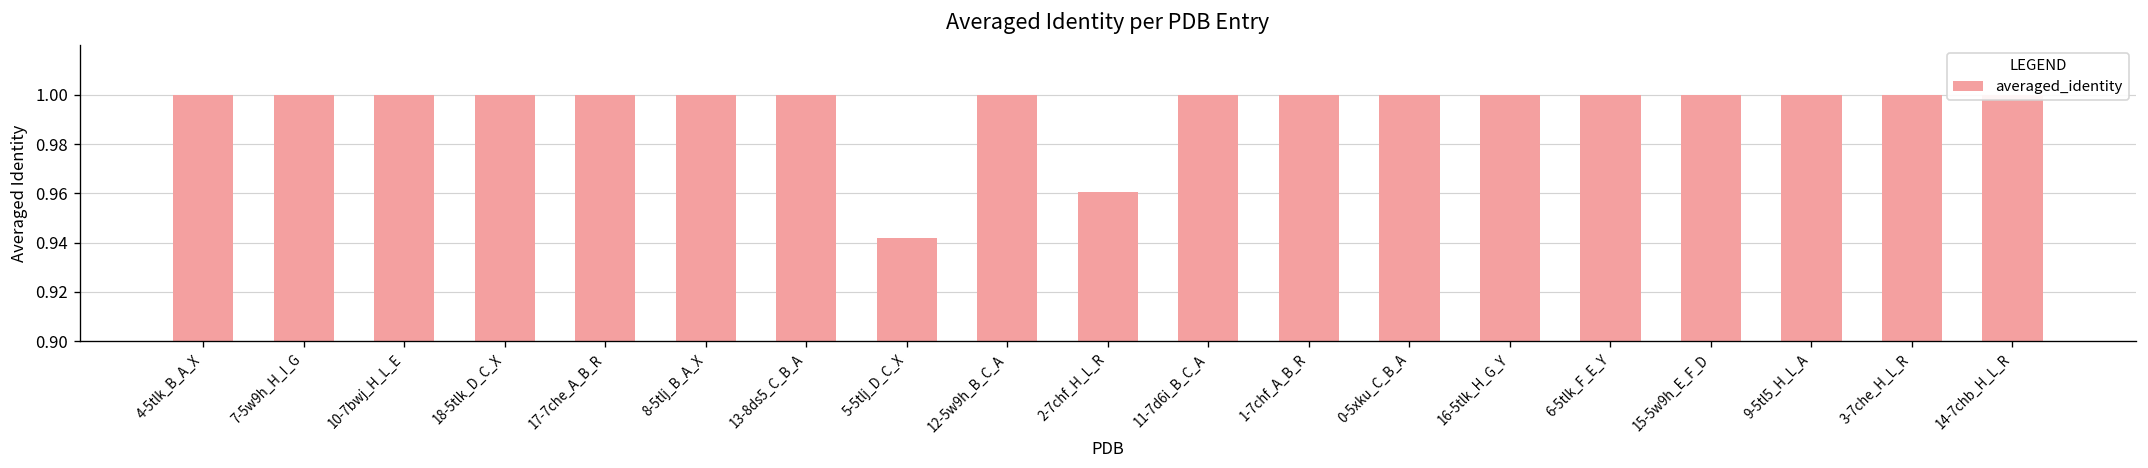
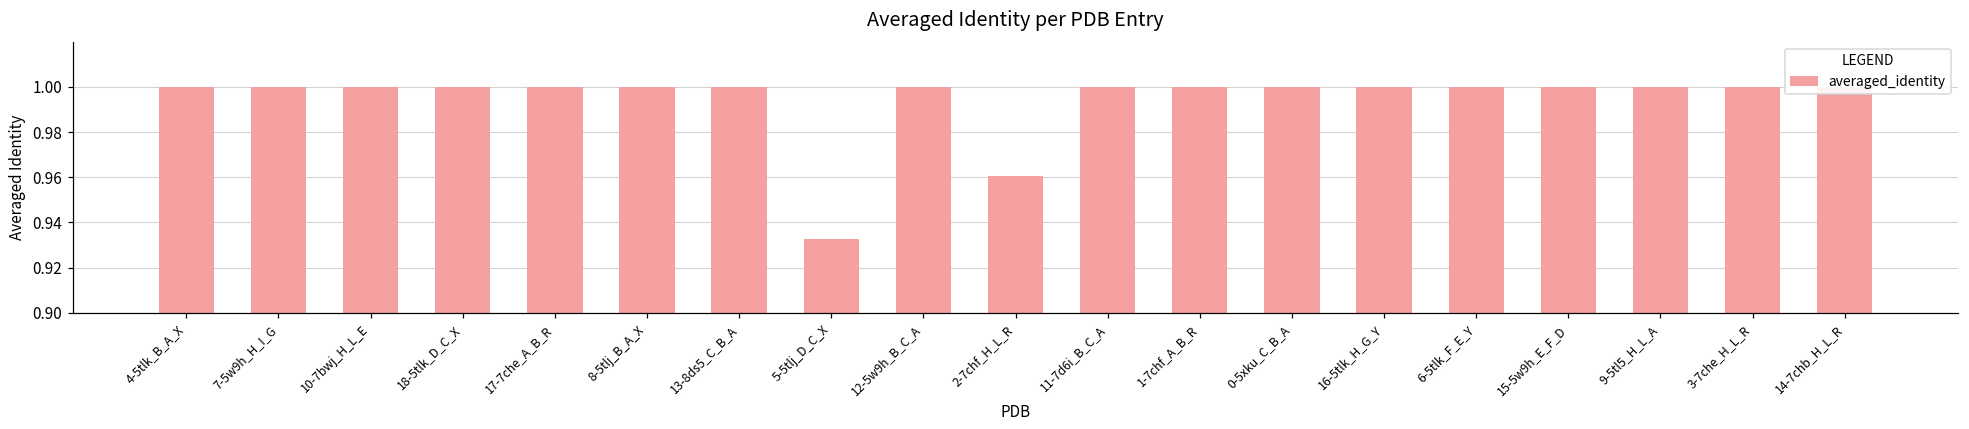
5-5tlj_D_C_X: 0.942 -> 0.933
